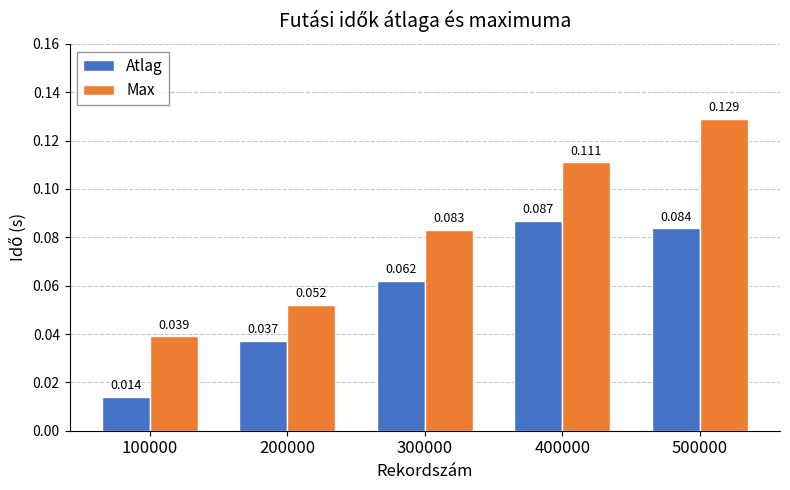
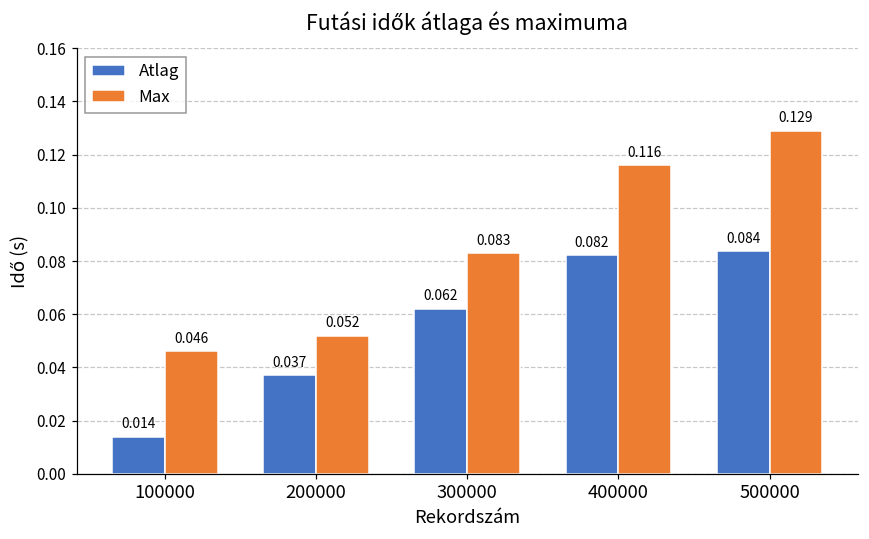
Max, 100000: 0.039 -> 0.046
Atlag, 400000: 0.087 -> 0.082
Max, 400000: 0.111 -> 0.116
